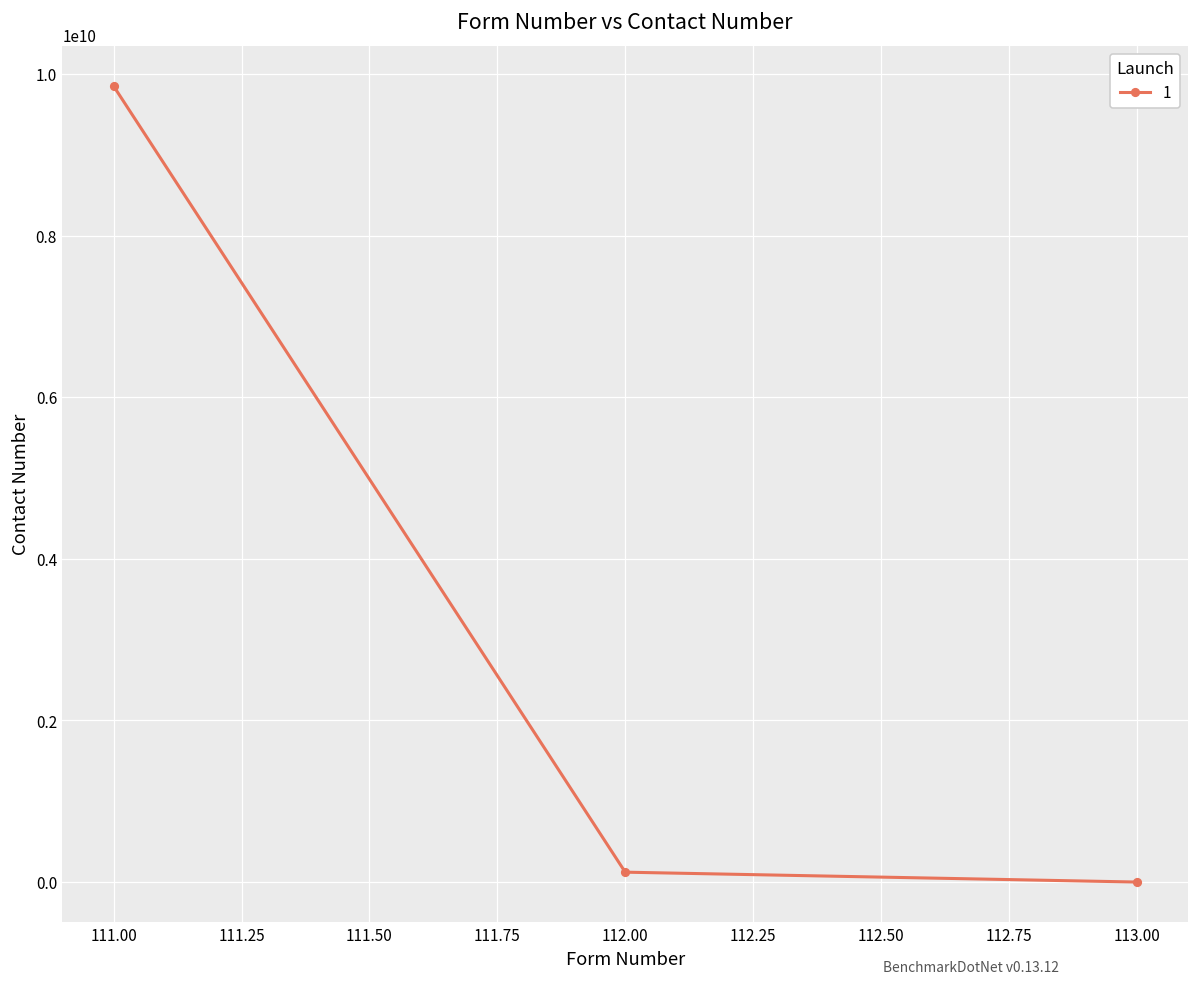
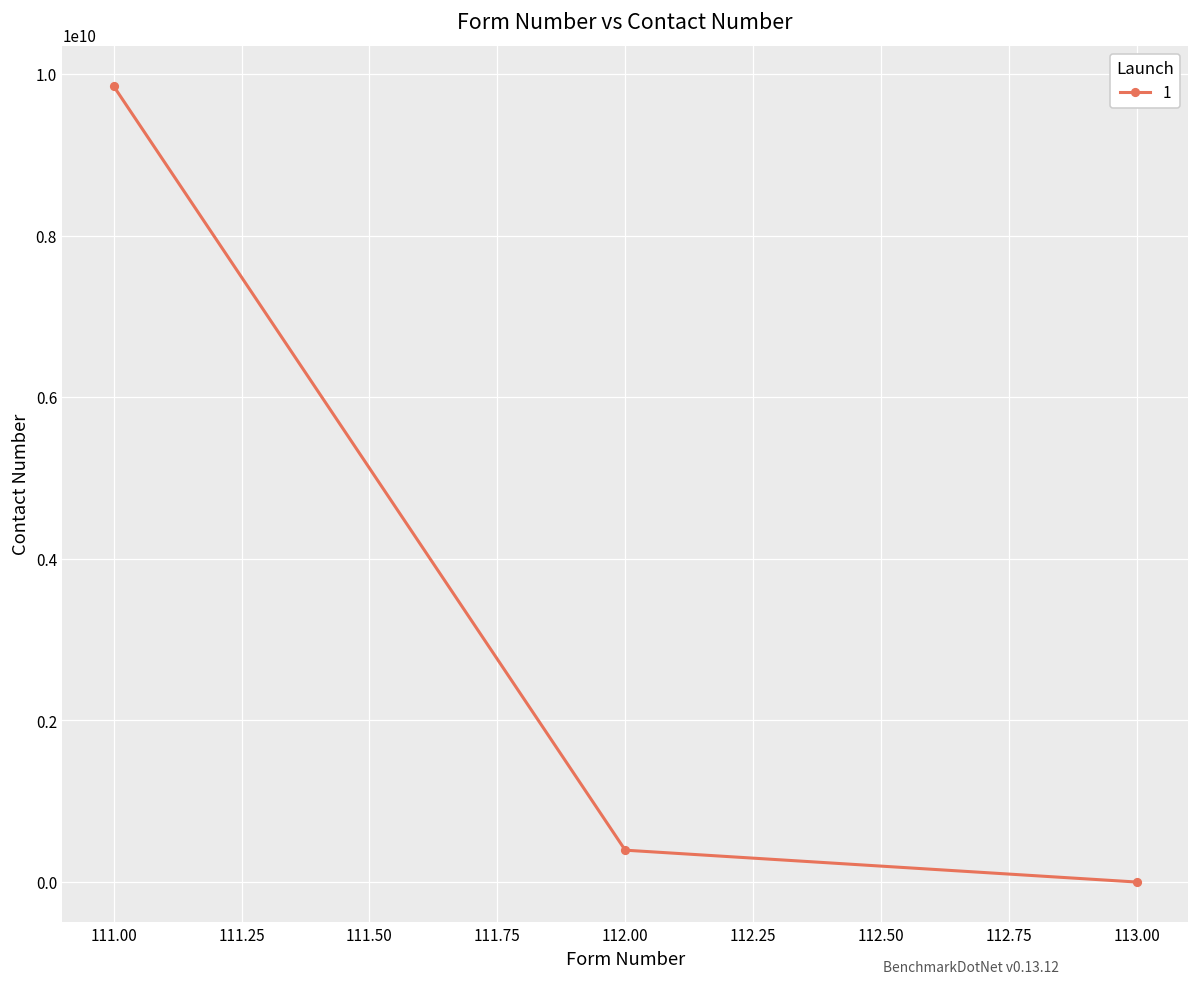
112.00: 100000000 -> 400000000
